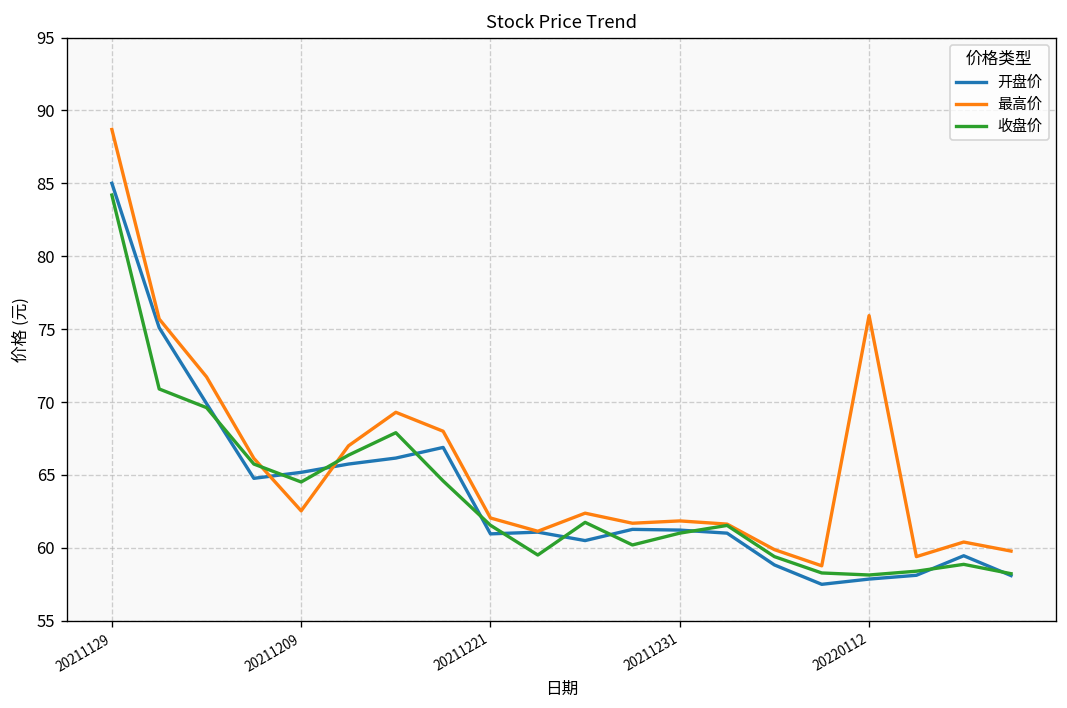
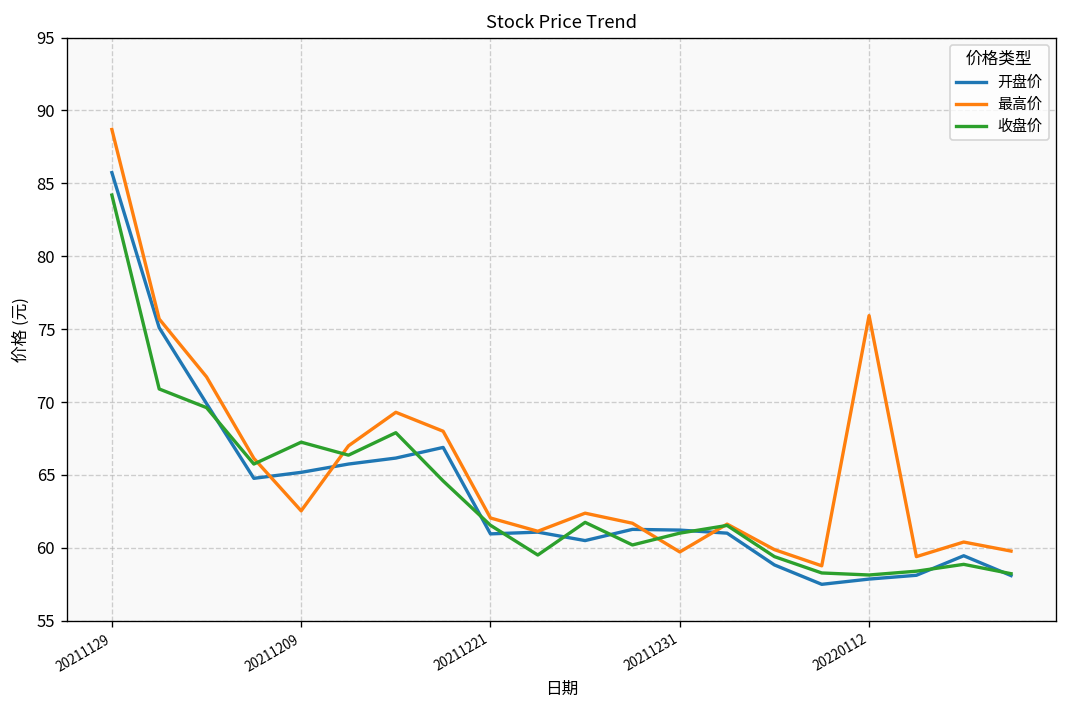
开盘价, 20211129: 85.0 -> 85.7
收盘价, 20211209: 64.5 -> 67.3
最高价, 20211231: 61.9 -> 59.7
